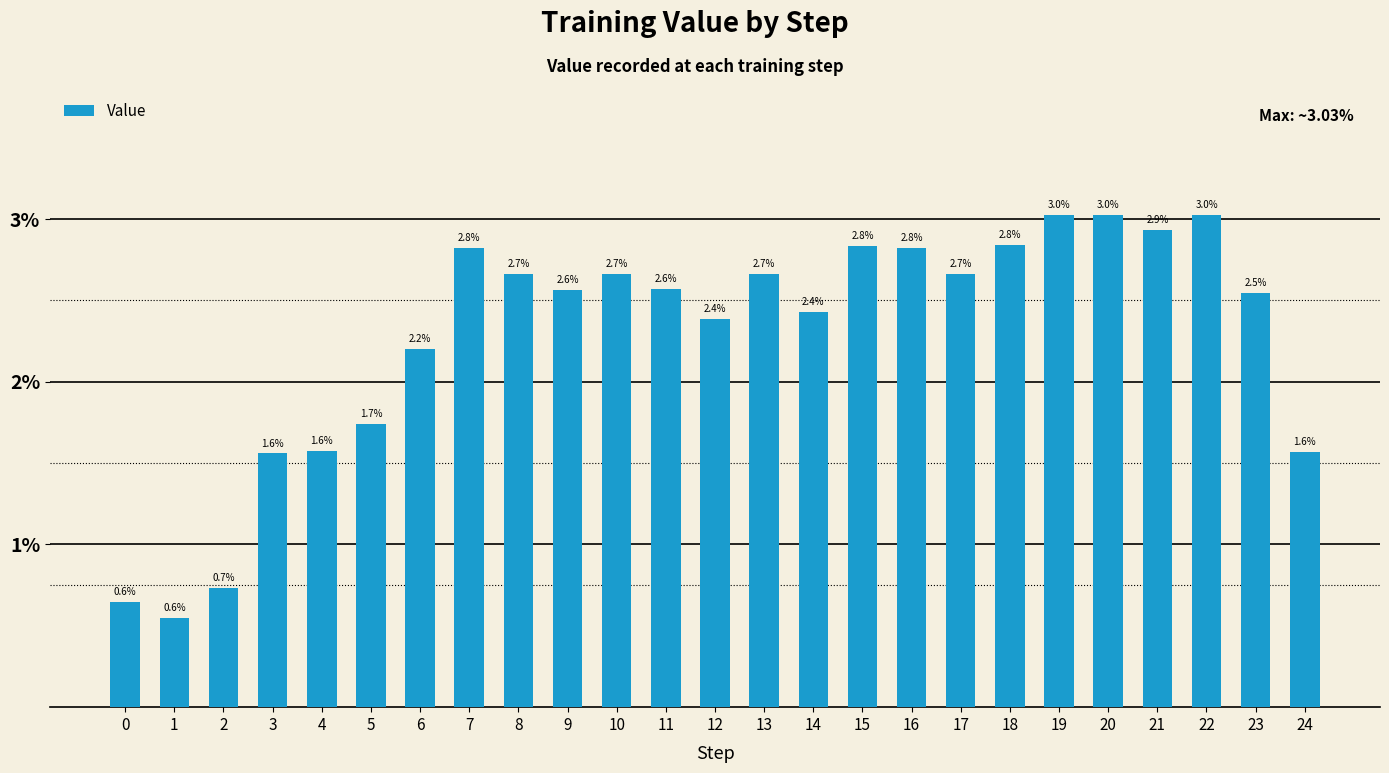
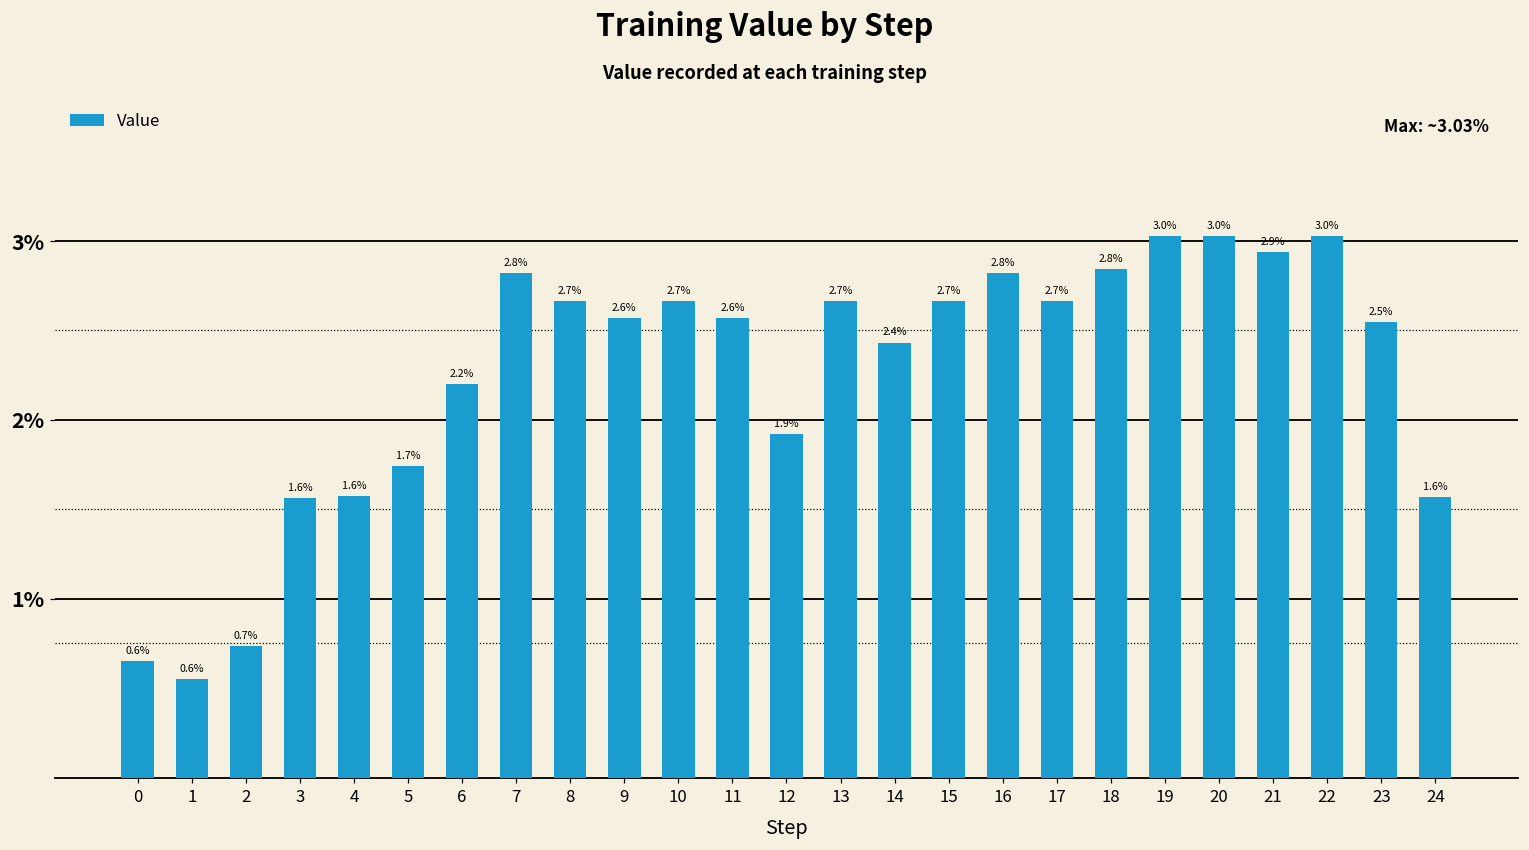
12: 2.4% -> 1.9%
15: 2.8% -> 2.7%
